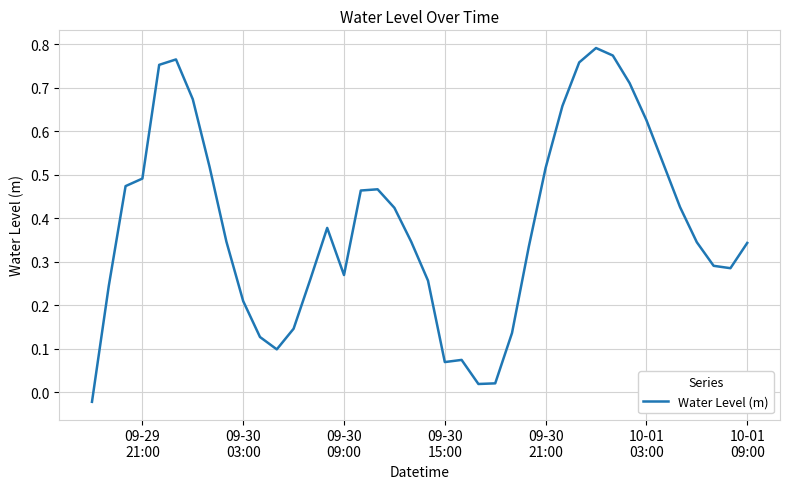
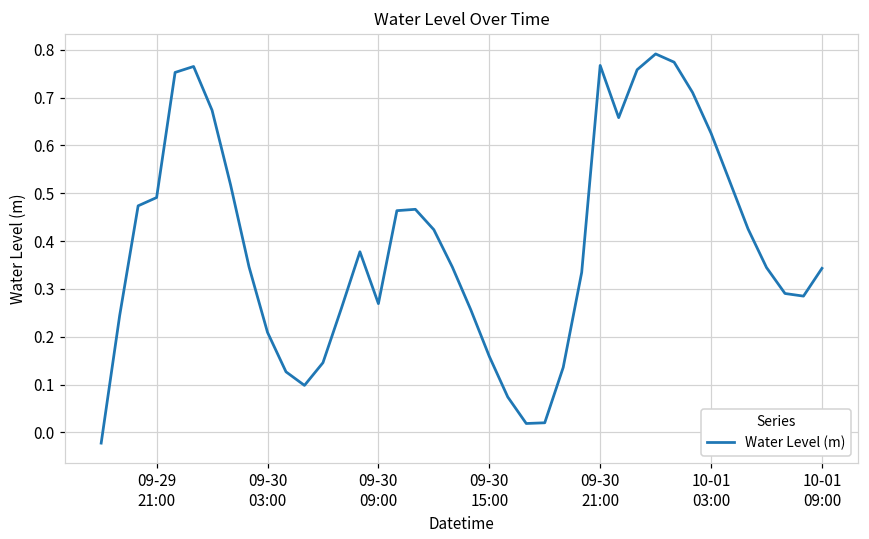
09-30 15:00: 0.07 -> 0.16
09-30 21:00: 0.52 -> 0.77
